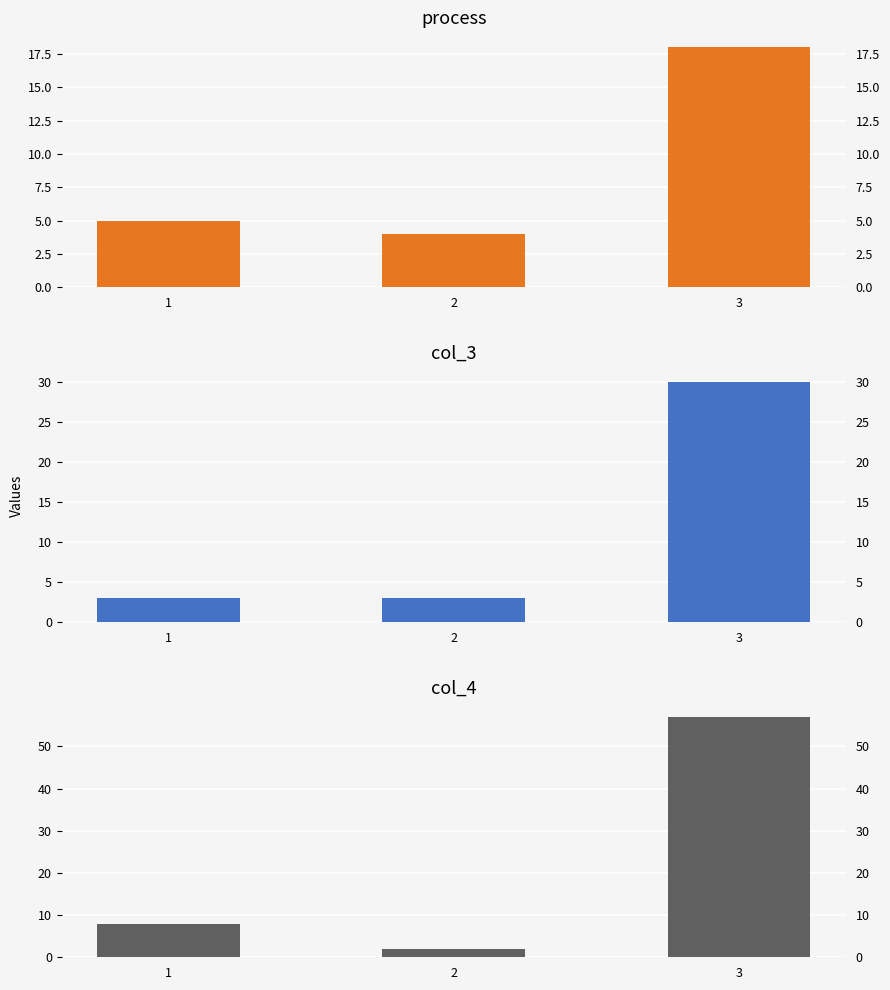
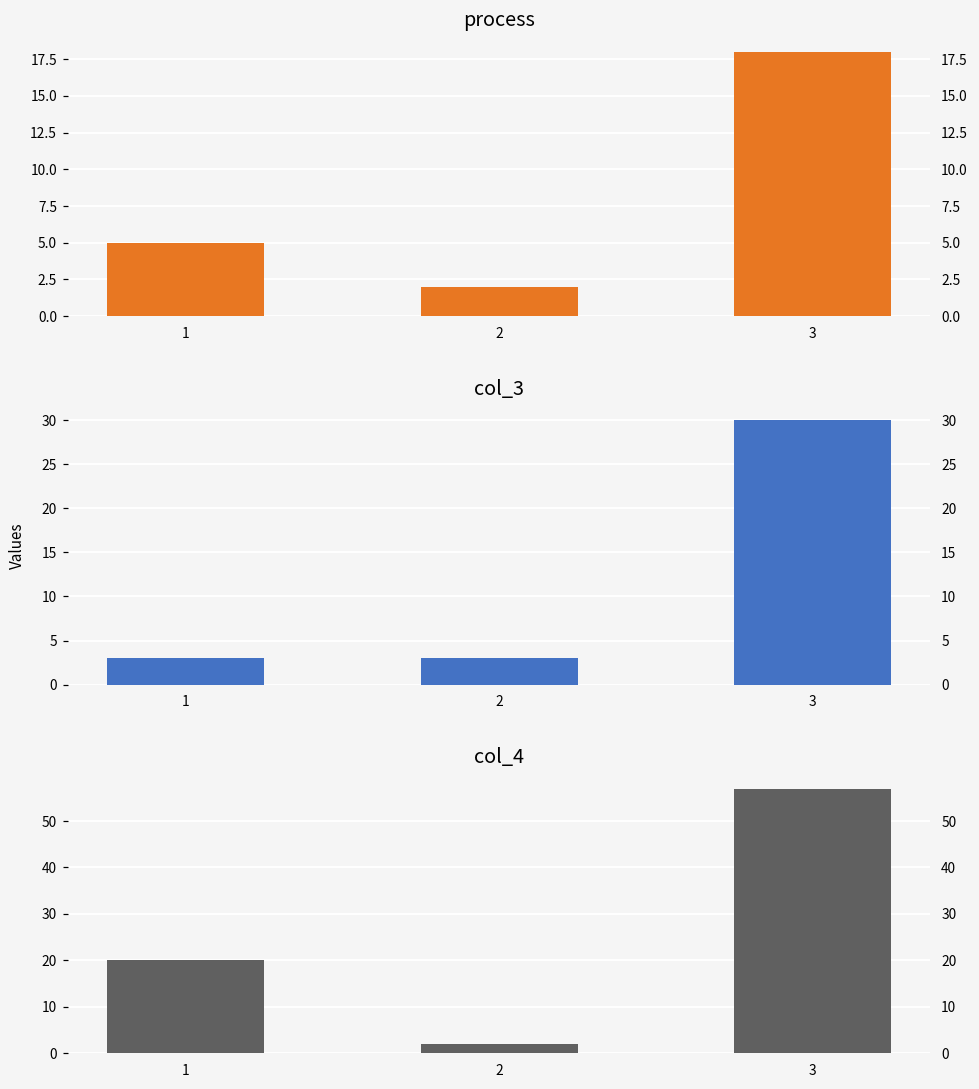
process, 2: 4 -> 2
col_4, 1: 8 -> 20
